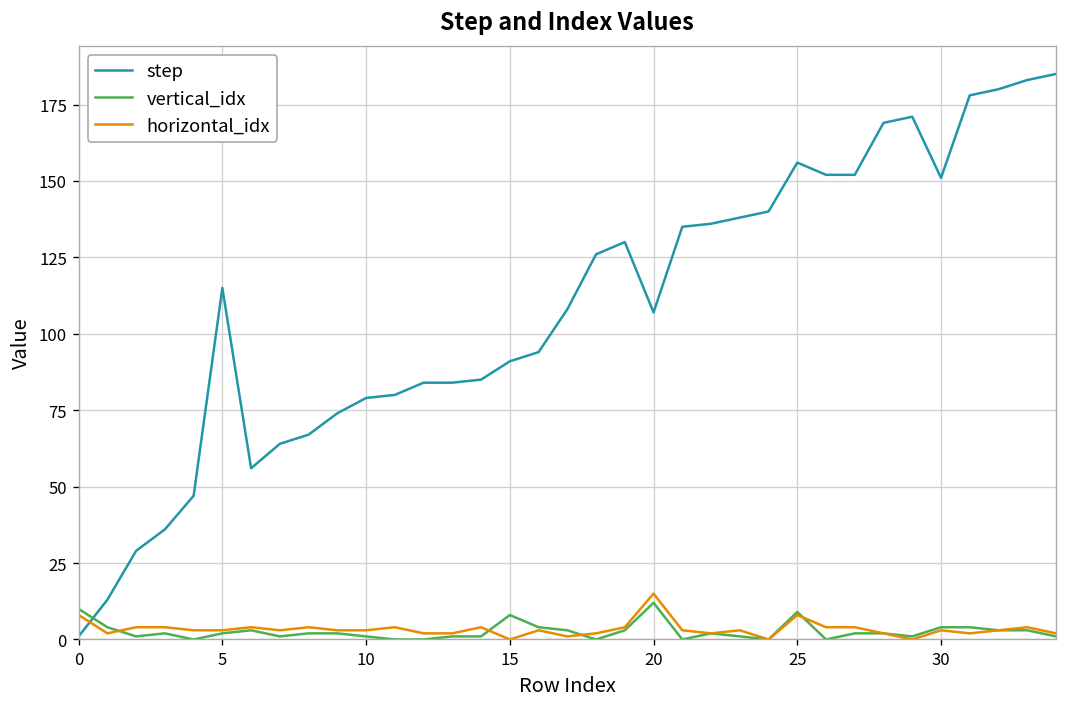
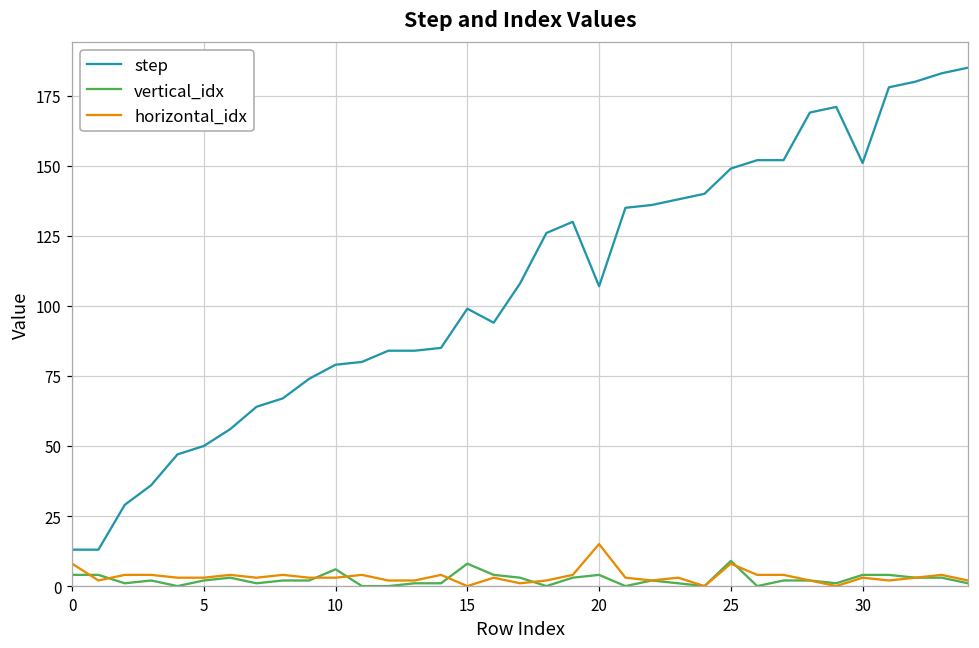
step, 0: 1 -> 13
vertical_idx, 0: 10 -> 4
step, 5: 115 -> 50
vertical_idx, 10: 1 -> 6
step, 15: 91 -> 99
vertical_idx, 20: 12 -> 4
step, 25: 156 -> 149
